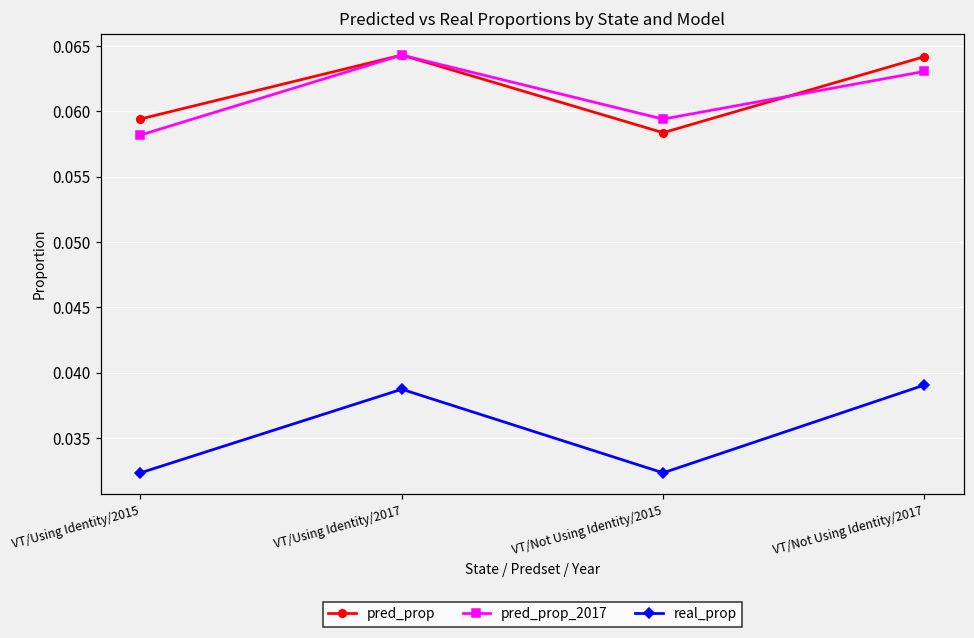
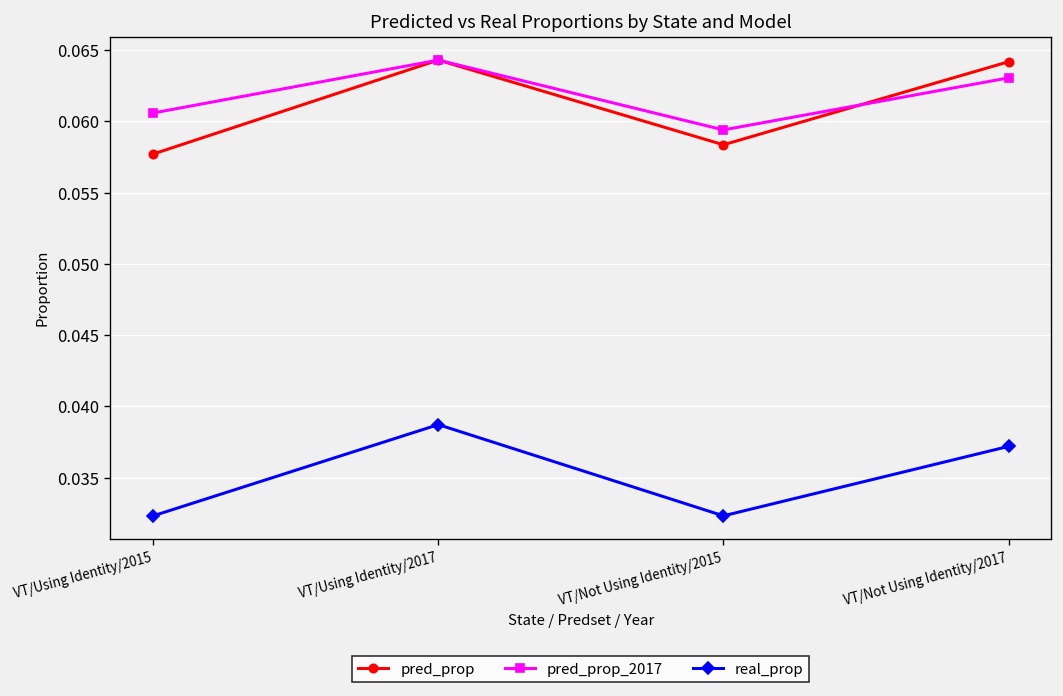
pred_prop, VT/Using Identity/2015: 0.0594 -> 0.0577
pred_prop_2017, VT/Using Identity/2015: 0.0582 -> 0.0606
real_prop, VT/Not Using Identity/2017: 0.0391 -> 0.0372
